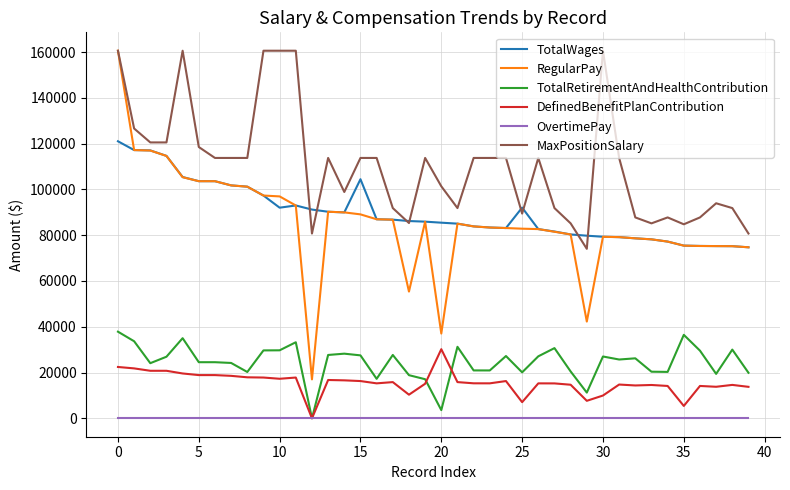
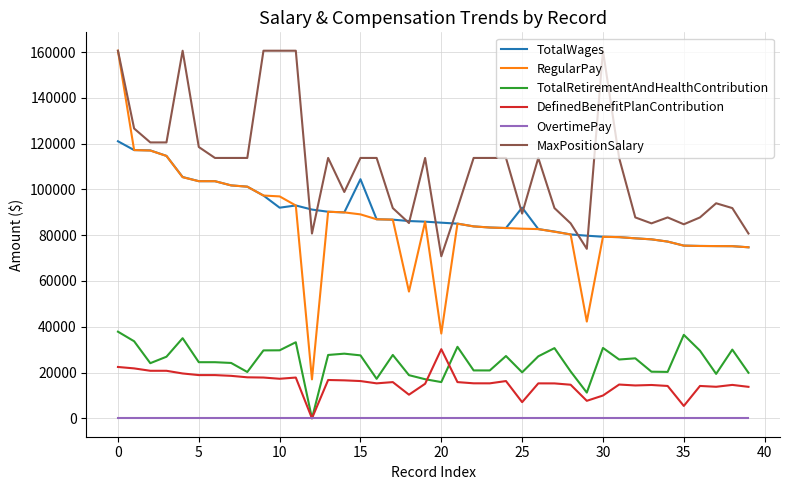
TotalRetirementAndHealthContribution, 20: 4000 -> 16000
MaxPositionSalary, 20: 101000 -> 71000
TotalRetirementAndHealthContribution, 30: 27000 -> 31000
